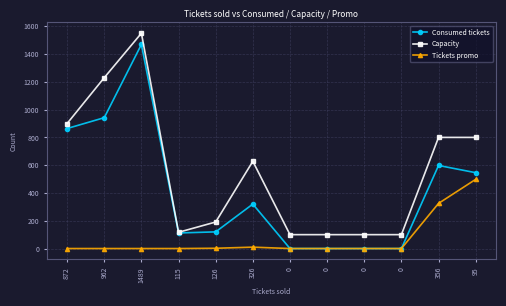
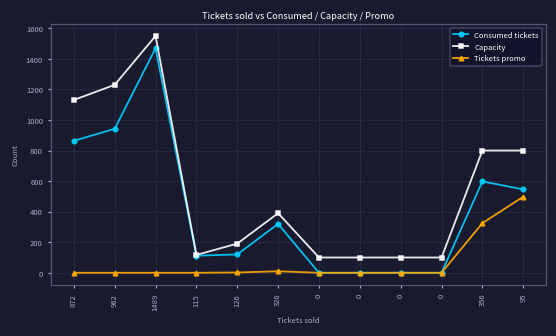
Capacity, 872: 900 -> 1130
Capacity, 326: 630 -> 390
